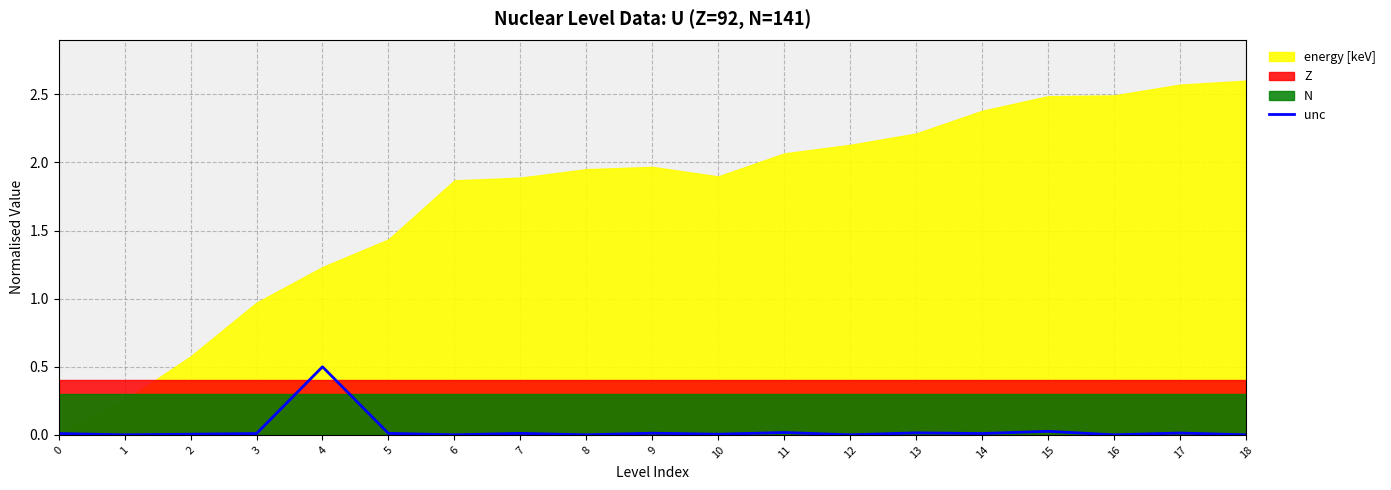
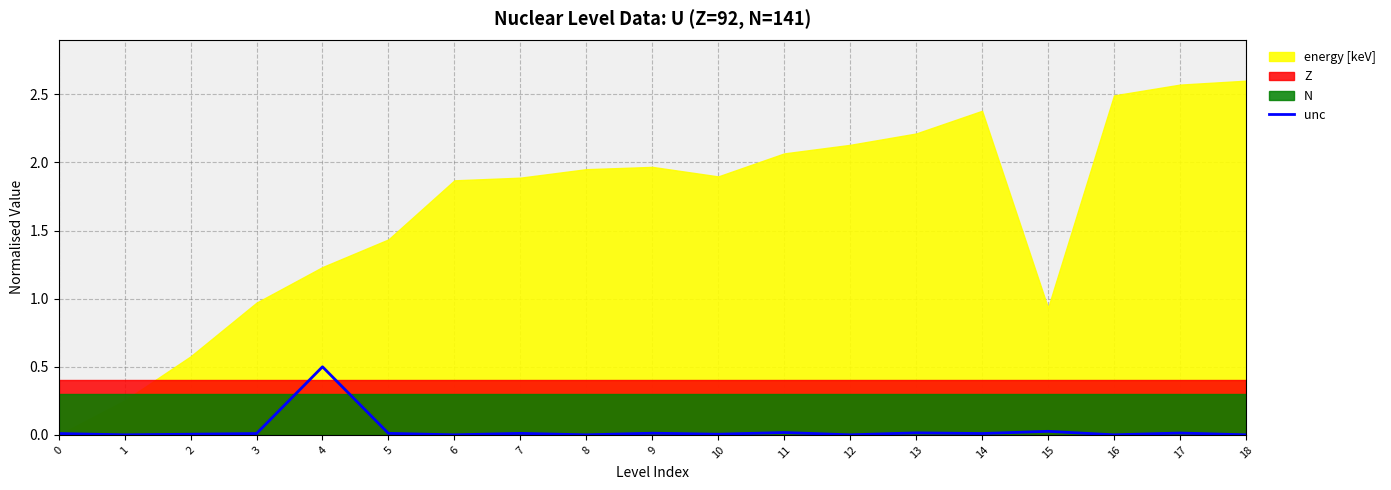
energy [keV], 15: 2.49 -> 0.93
